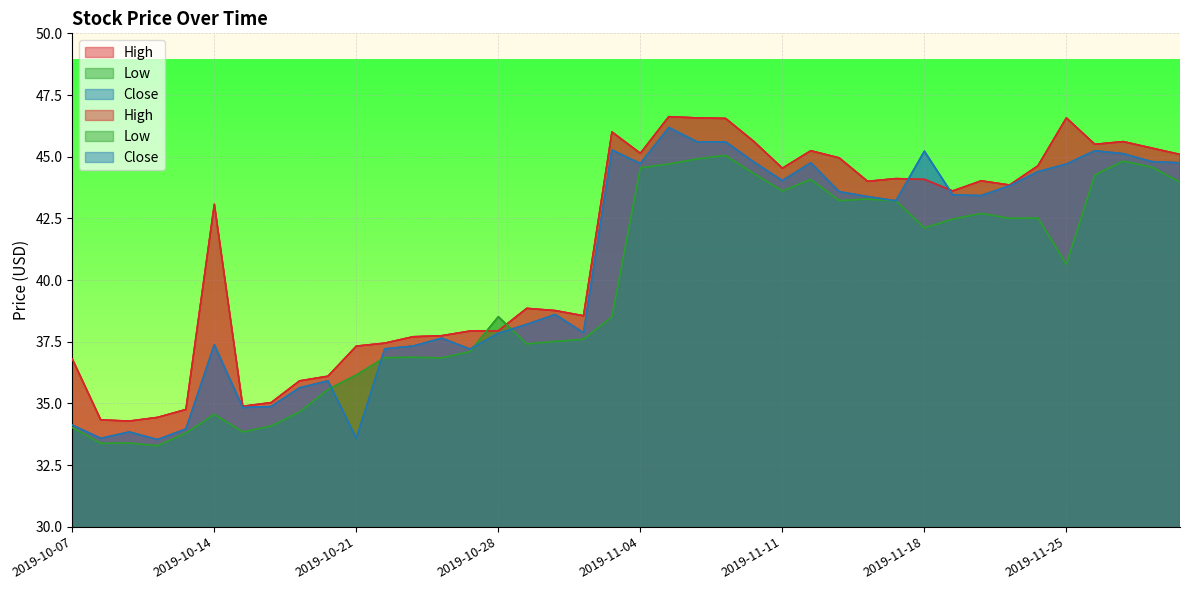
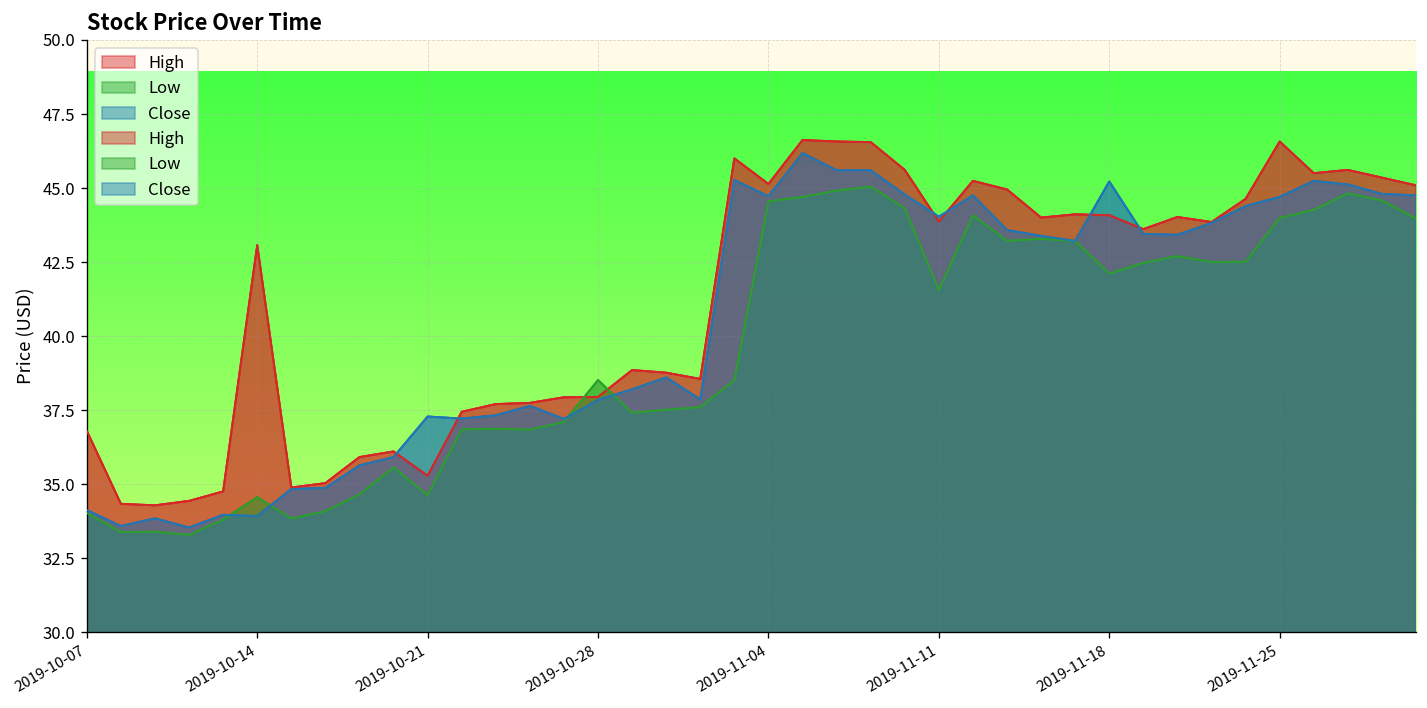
Close, 2019-10-14: 37.4 -> 33.9
High, 2019-10-21: 37.3 -> 35.3
Low, 2019-10-21: 36.2 -> 34.6
Close, 2019-10-21: 33.6 -> 37.3
High, 2019-11-11: 44.5 -> 43.9
Low, 2019-11-11: 43.6 -> 41.5
Low, 2019-11-25: 40.6 -> 44.0
